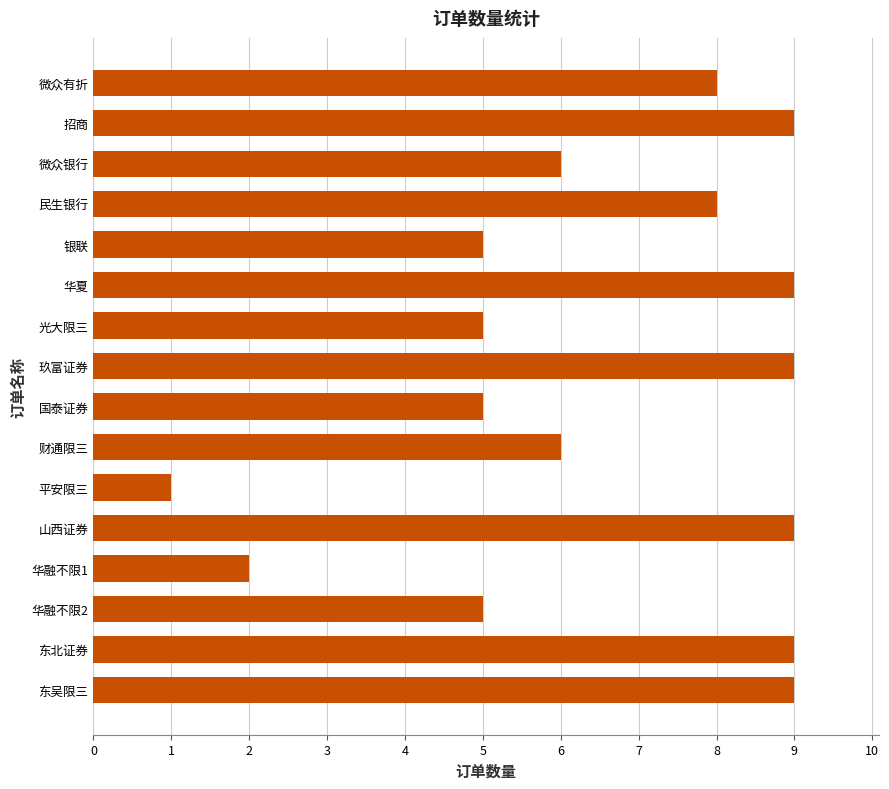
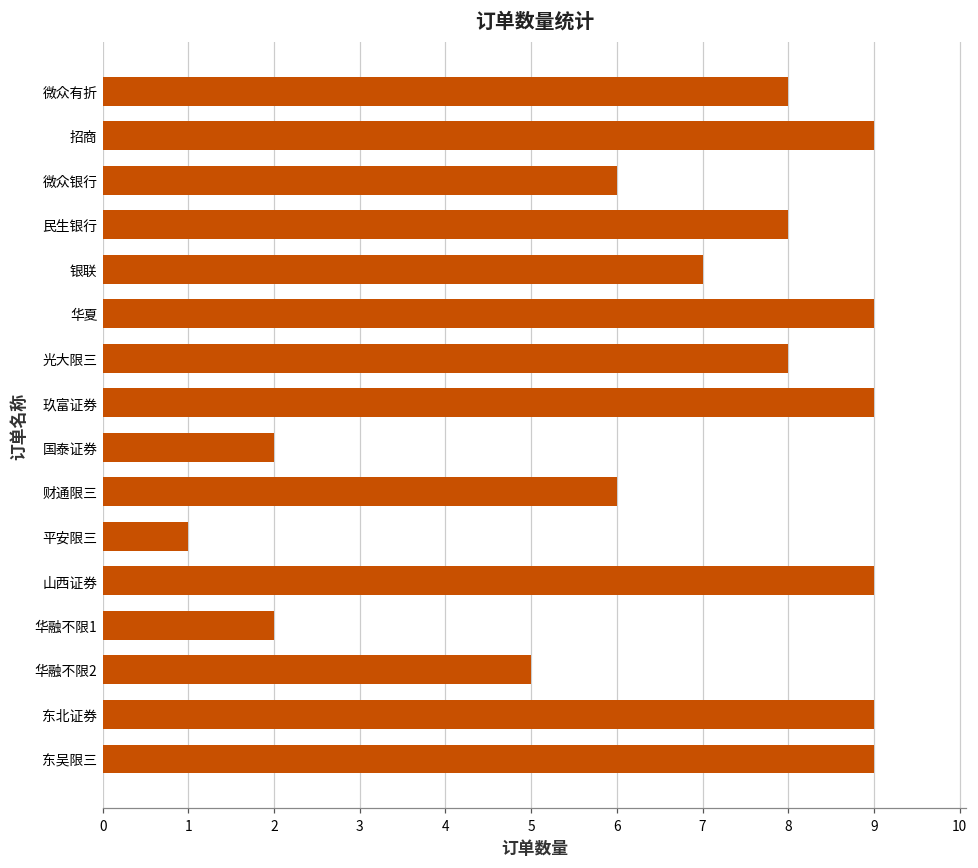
银联: 5 -> 7
光大限三: 5 -> 8
国泰证券: 5 -> 2
